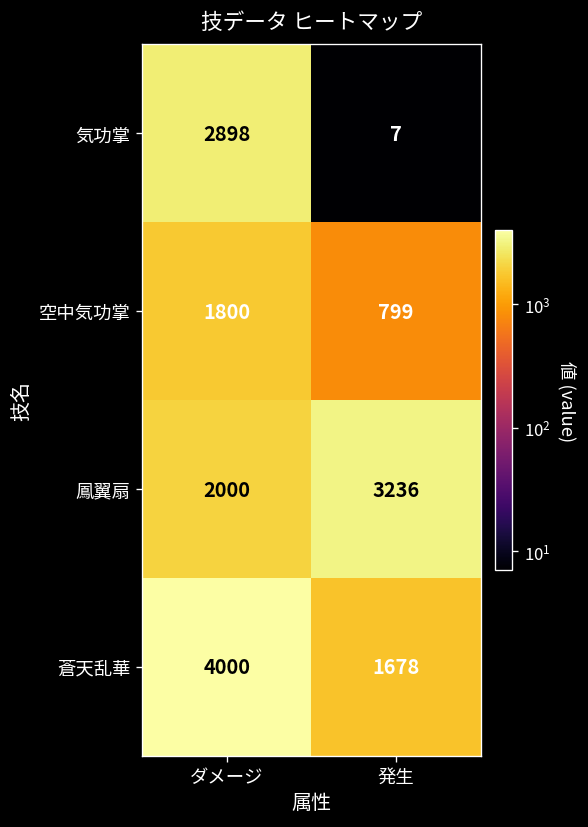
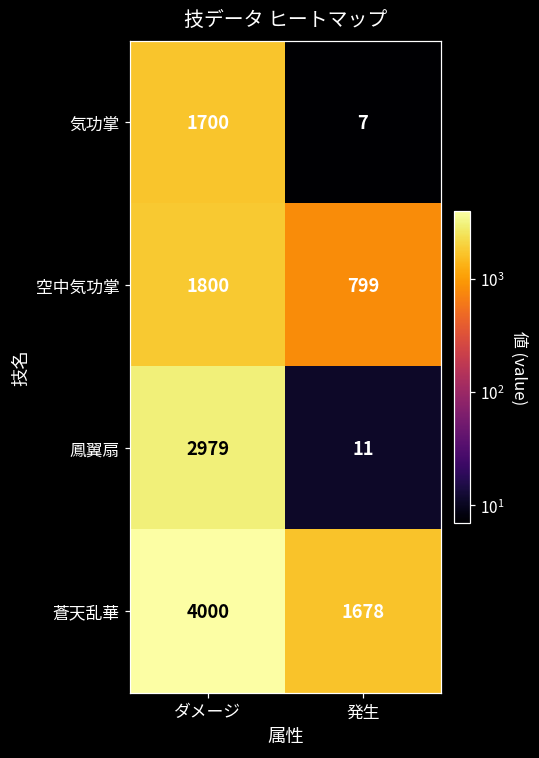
気功掌, ダメージ: 2898 -> 1700
鳳翼扇, ダメージ: 2000 -> 2979
鳳翼扇, 発生: 3236 -> 11
